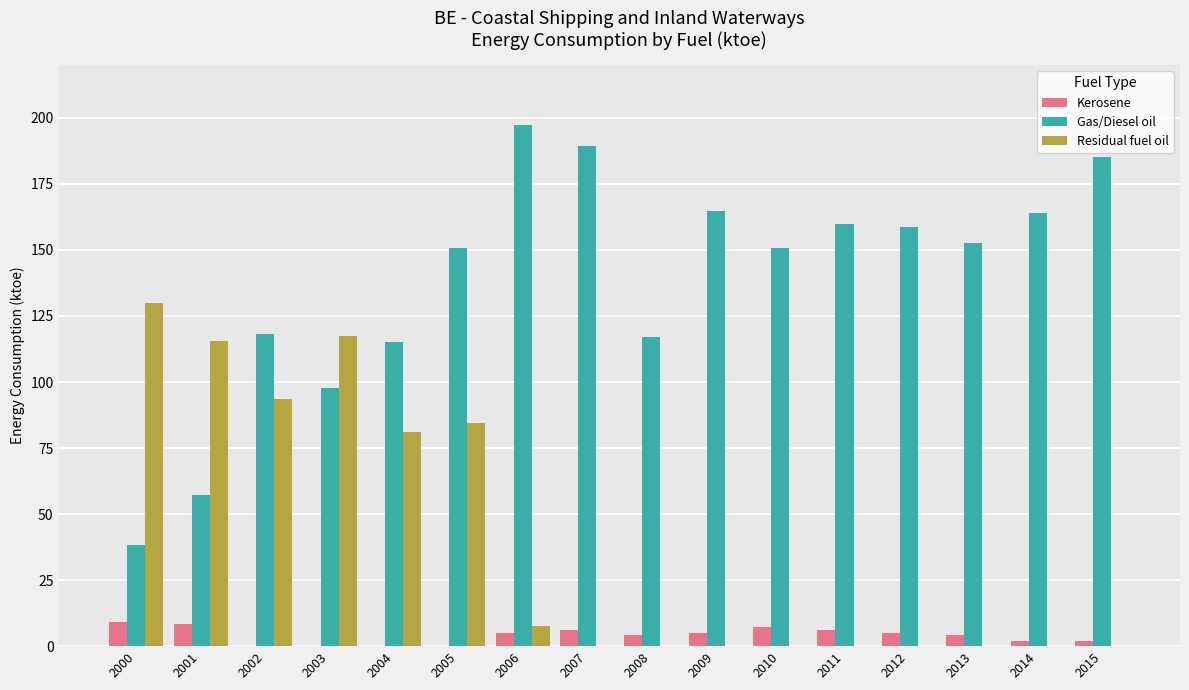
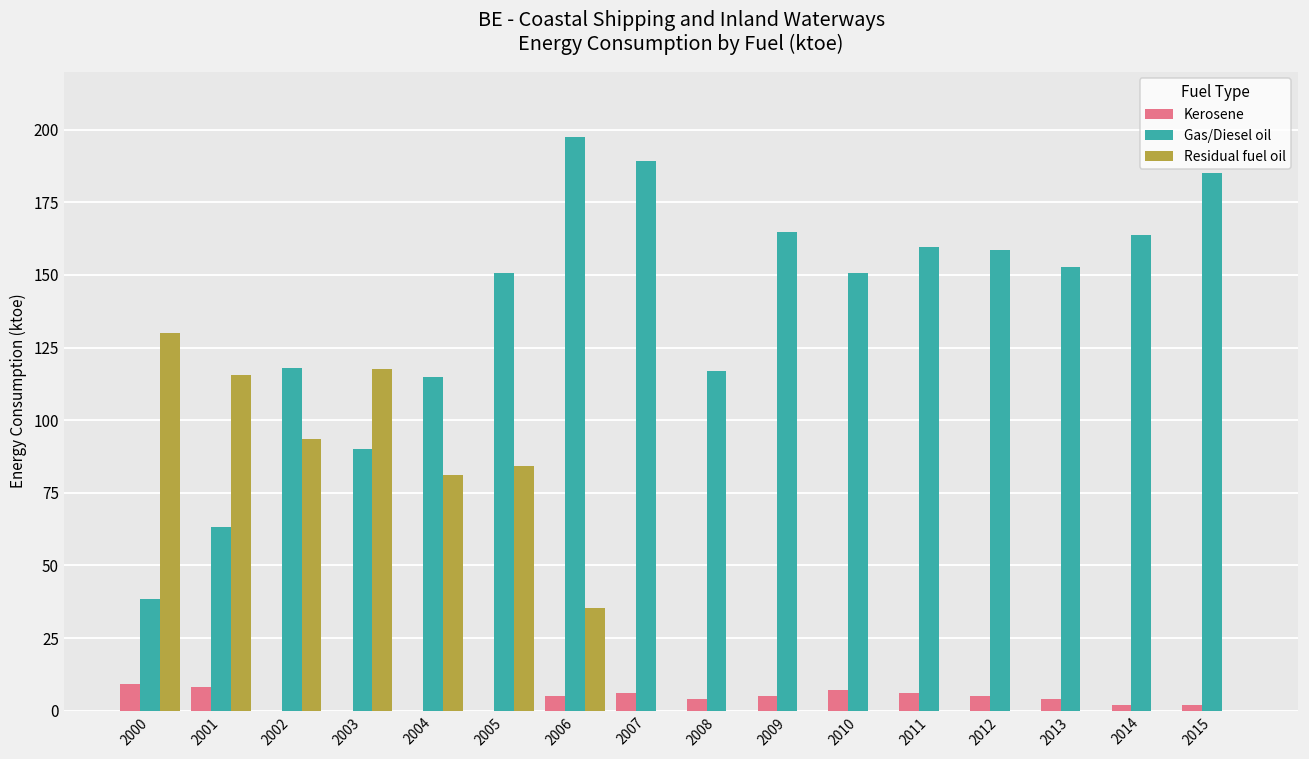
Gas/Diesel oil, 2001: 57 -> 63
Gas/Diesel oil, 2003: 98 -> 90
Residual fuel oil, 2006: 8 -> 35
